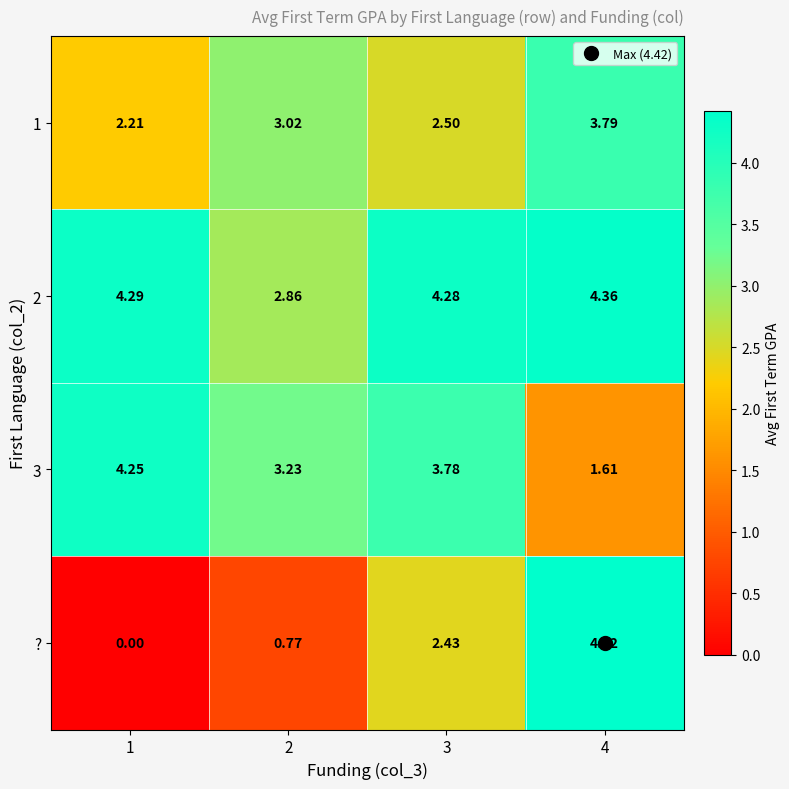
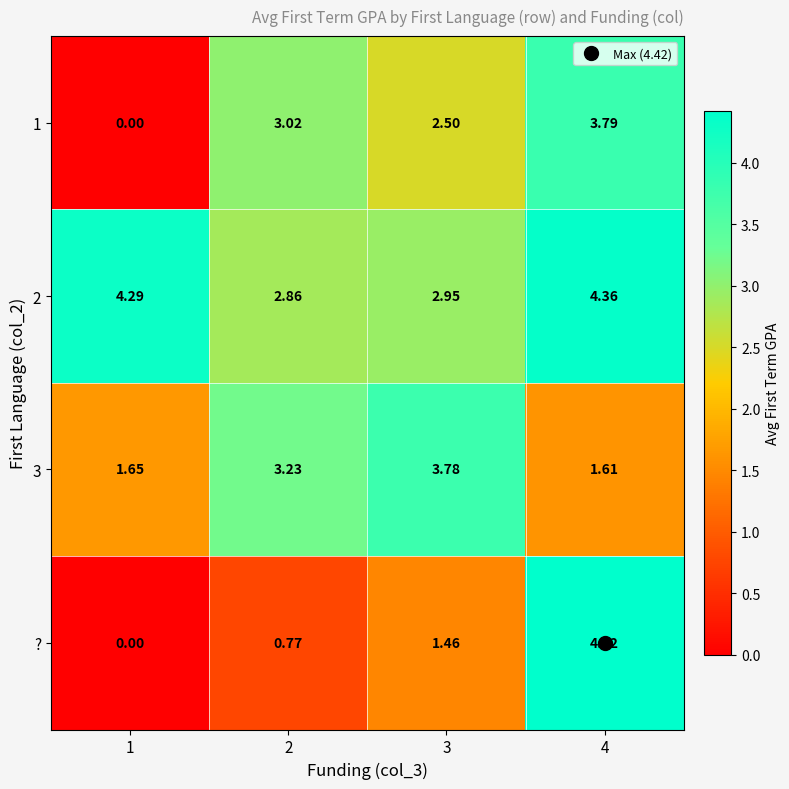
1, 1: 2.21 -> 0.00
2, 3: 4.28 -> 2.95
3, 1: 4.25 -> 1.65
?, 3: 2.43 -> 1.46
